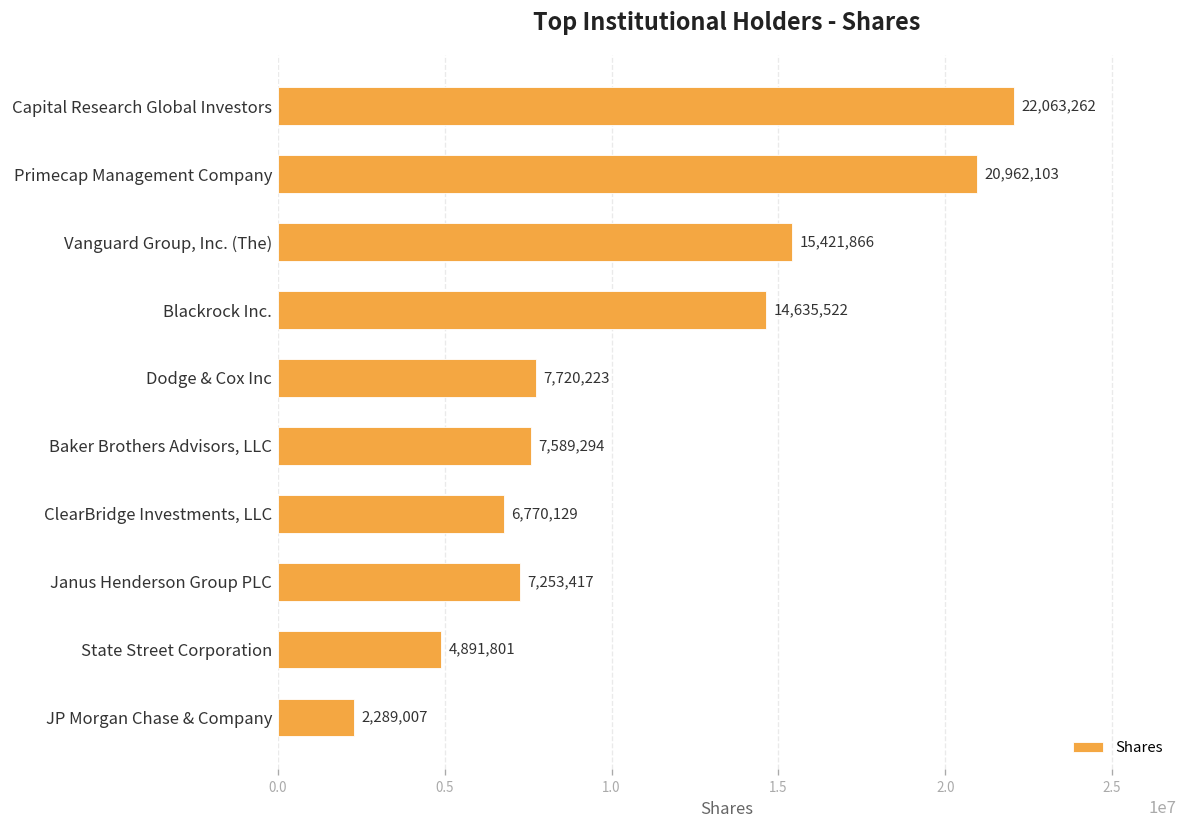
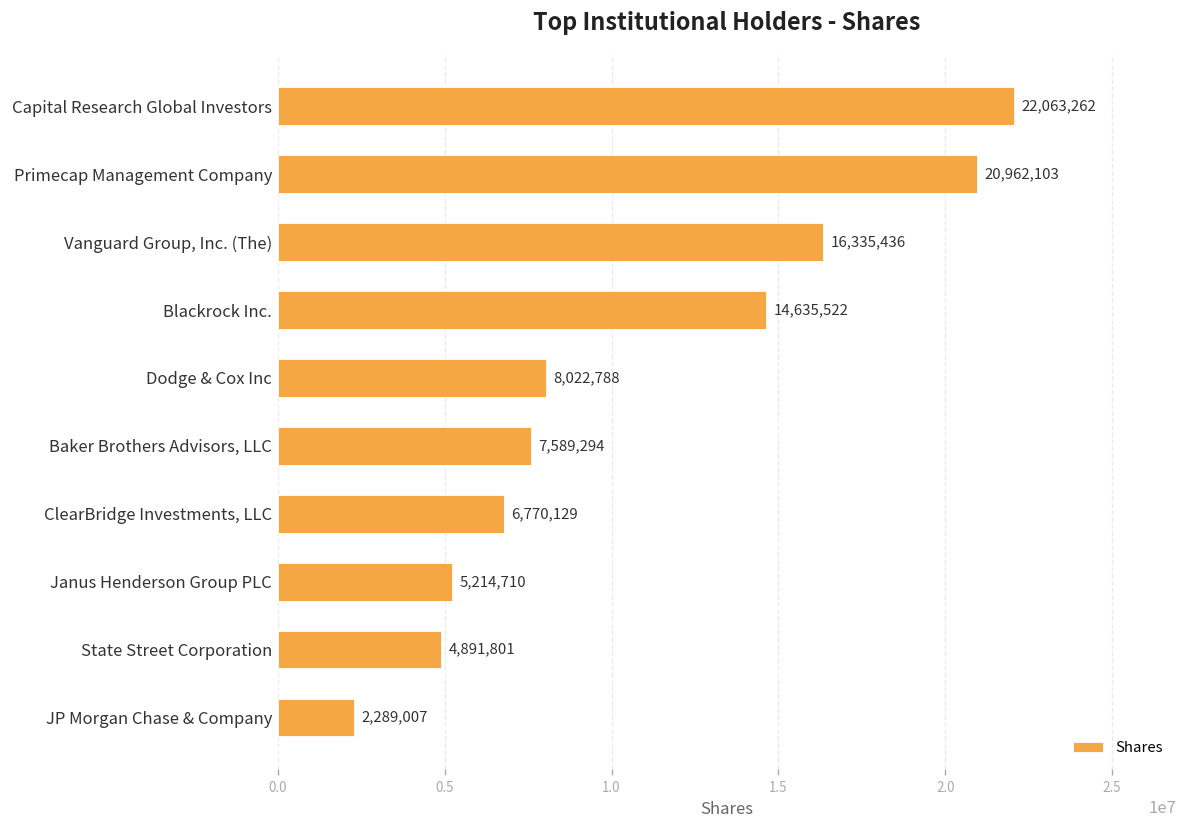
Vanguard Group, Inc. (The): 15,421,866 -> 16,335,436
Dodge & Cox Inc: 7,720,223 -> 8,022,788
Janus Henderson Group PLC: 7,253,417 -> 5,214,710
